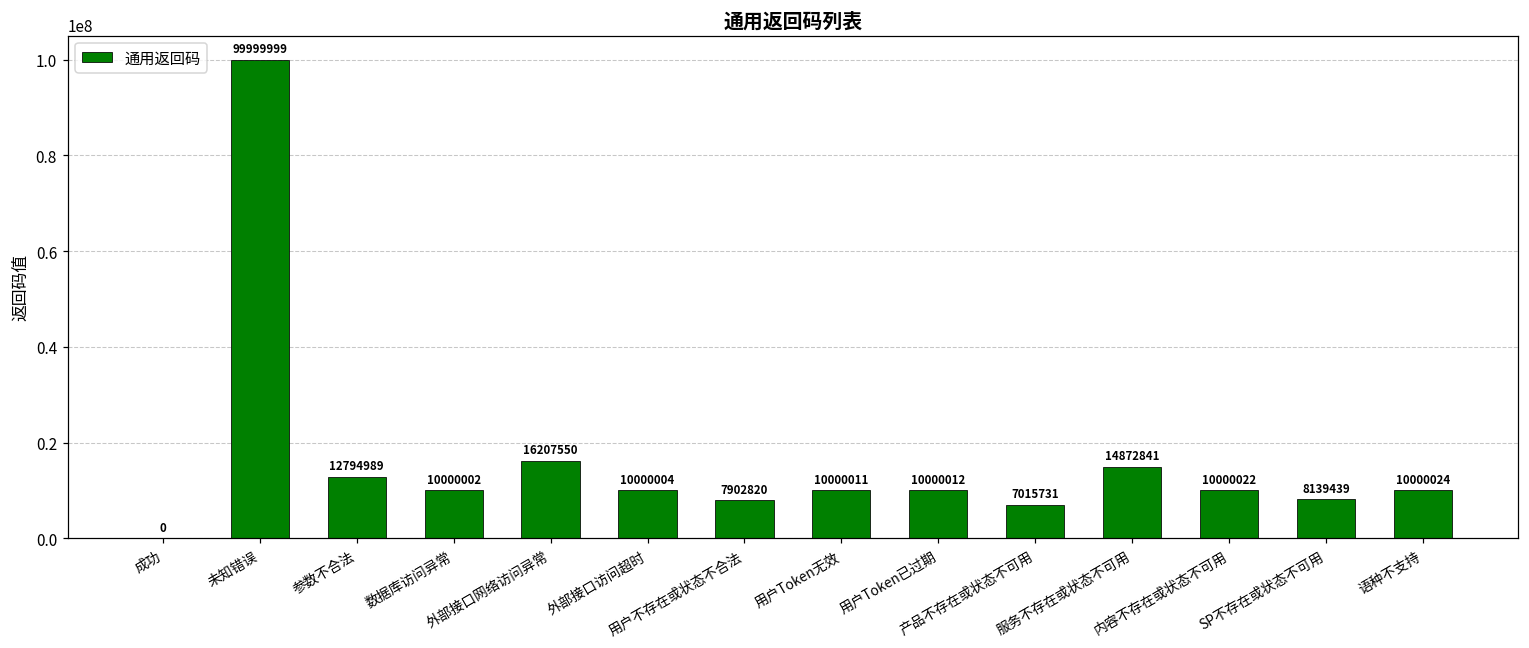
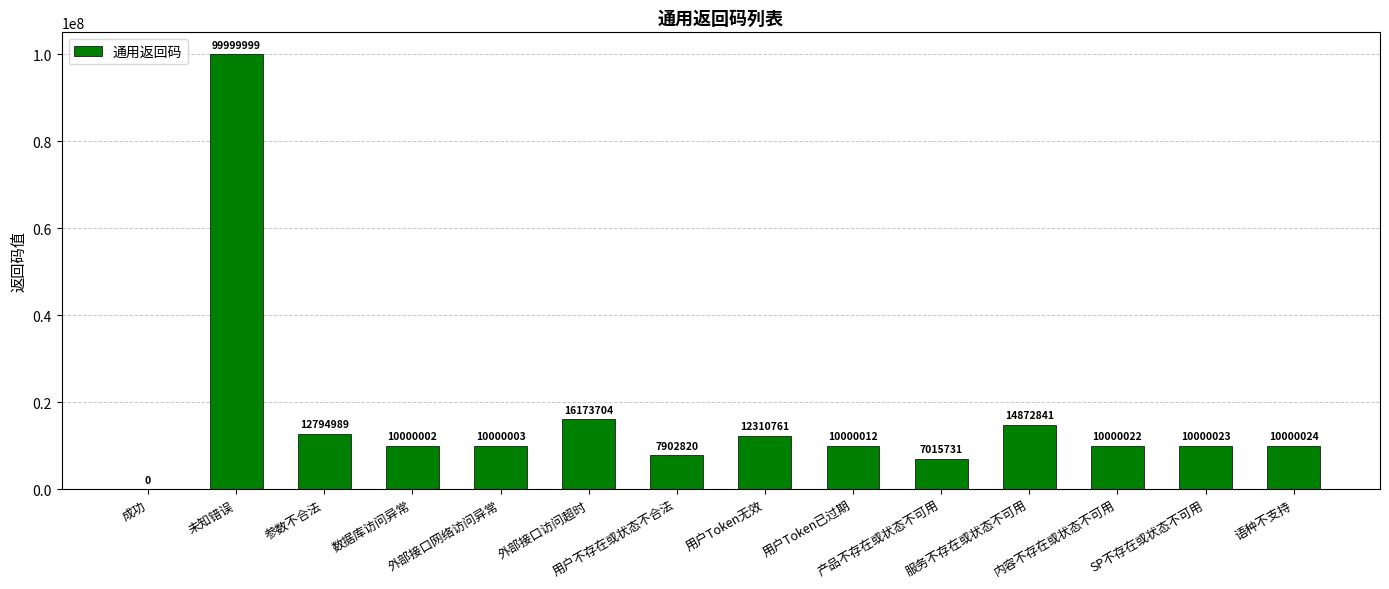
外部接口网络访问异常: 16207550 -> 10000003
外部接口访问超时: 10000004 -> 16173704
用户Token无效: 10000011 -> 12310761
SP不存在或状态不可用: 8139439 -> 10000023
